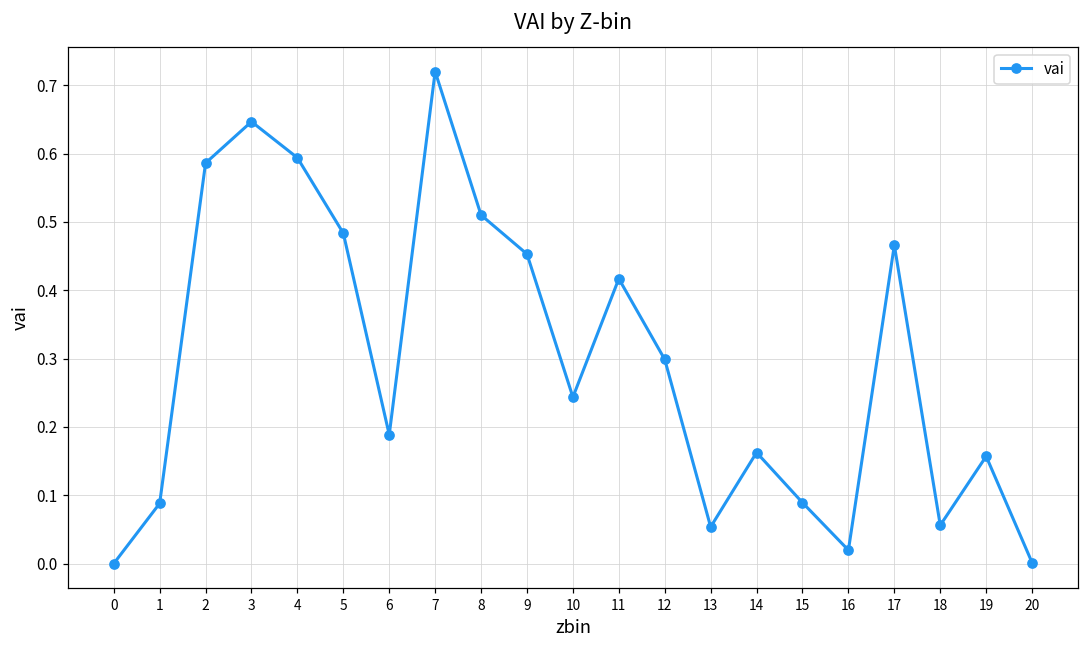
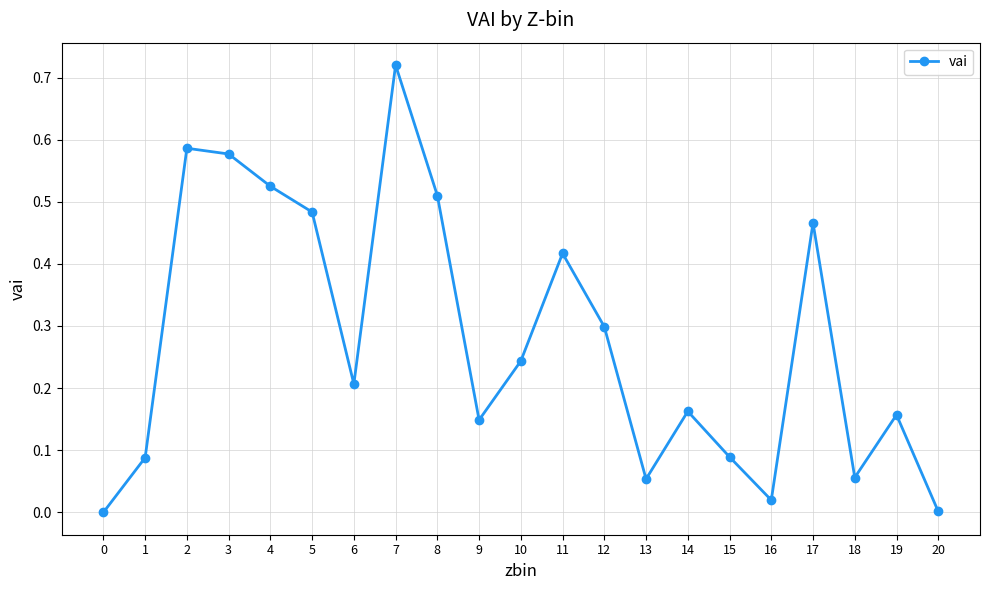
3: 0.65 -> 0.58
4: 0.59 -> 0.52
6: 0.19 -> 0.21
9: 0.45 -> 0.15
